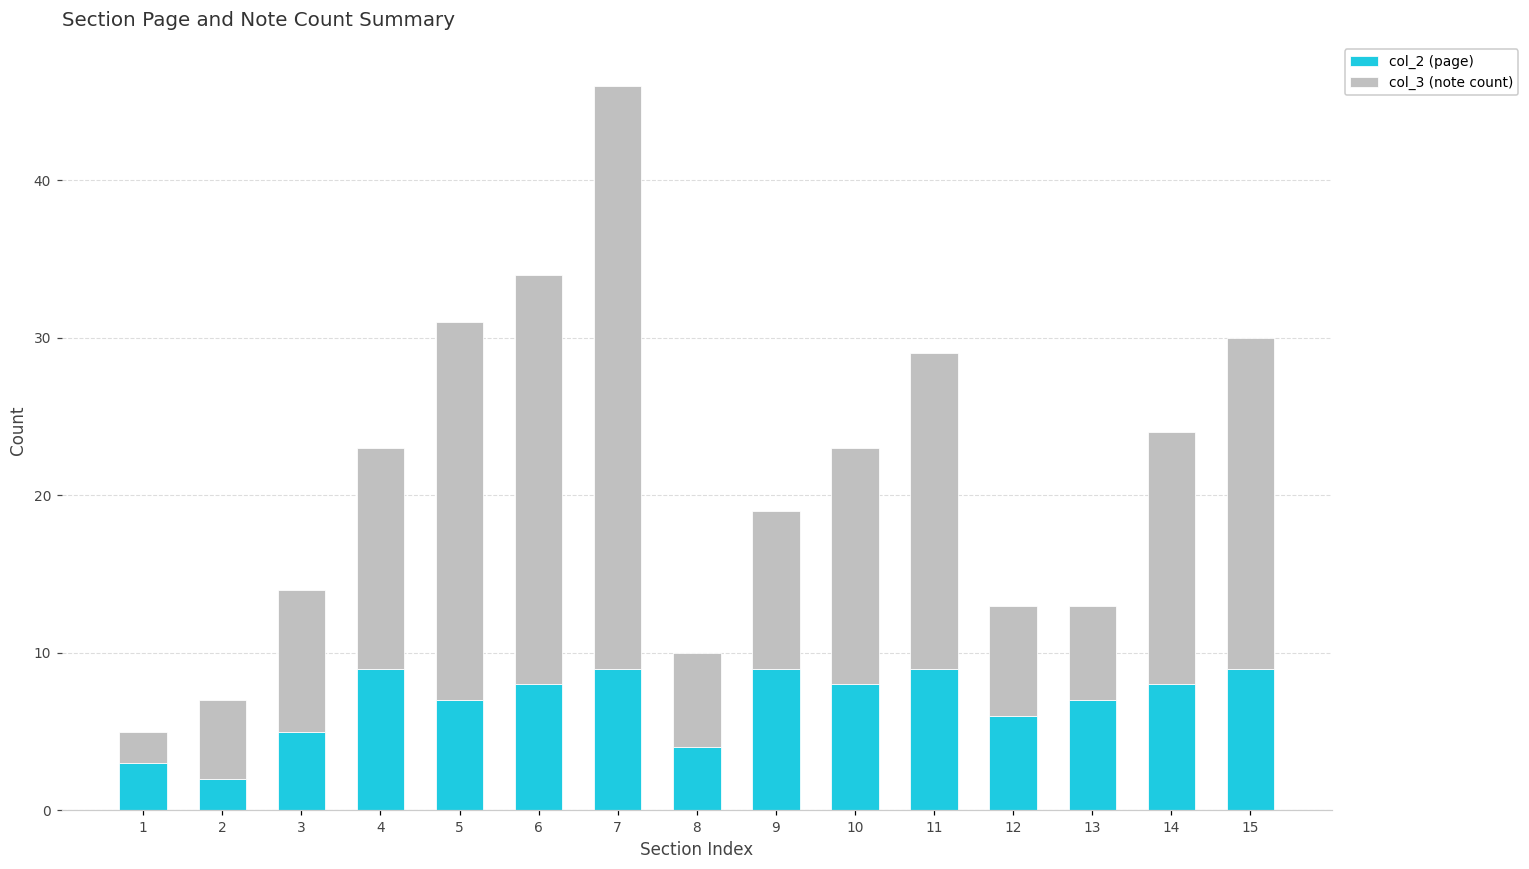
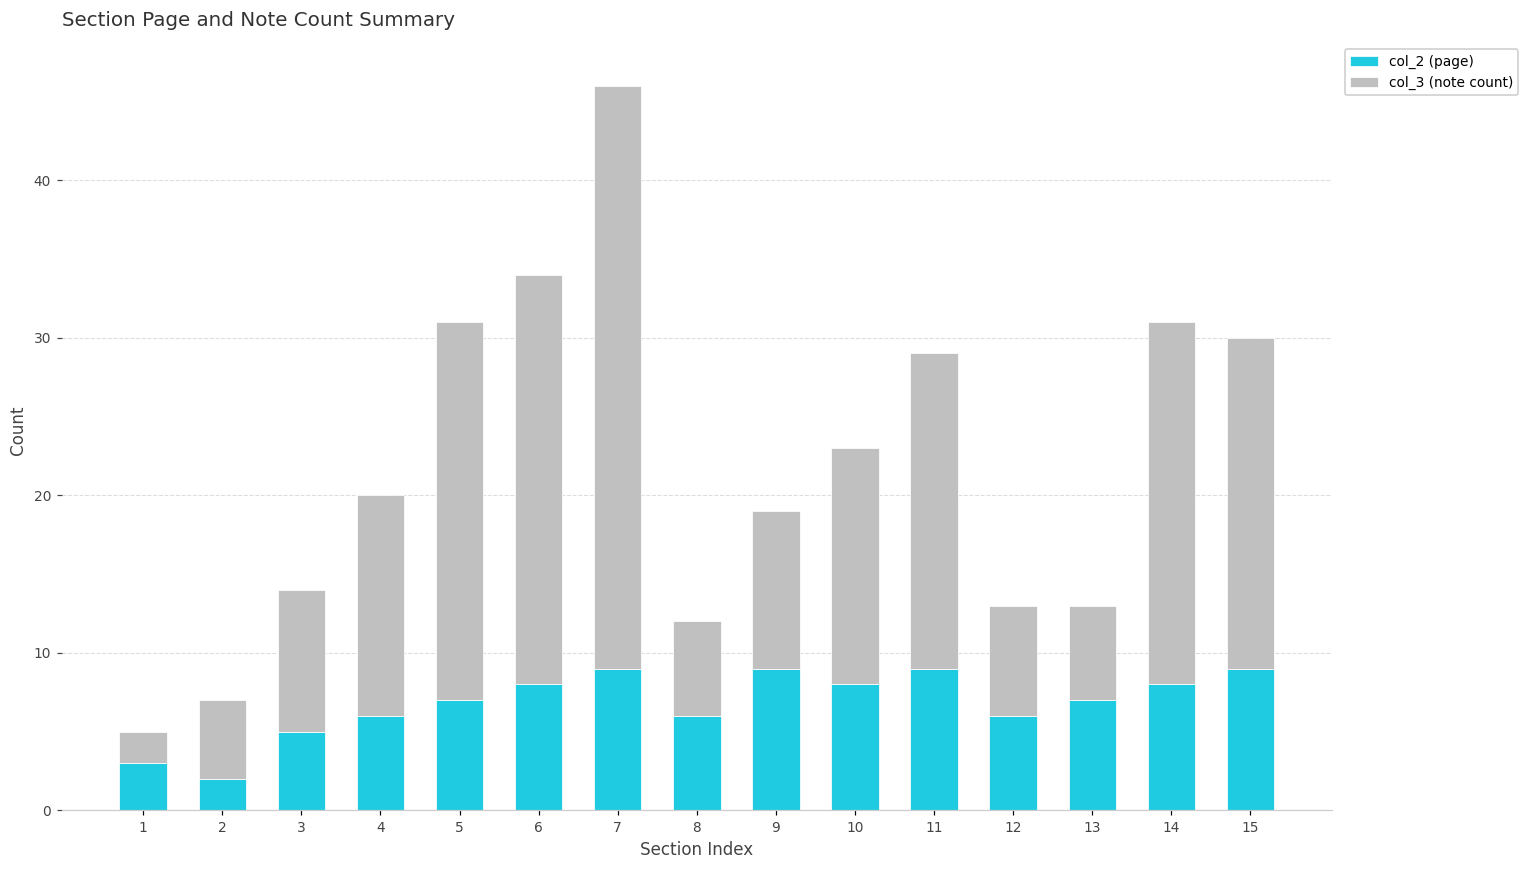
col_2 (page), 4: 9 -> 6
col_2 (page), 8: 4 -> 6
col_3 (note count), 14: 16 -> 23
